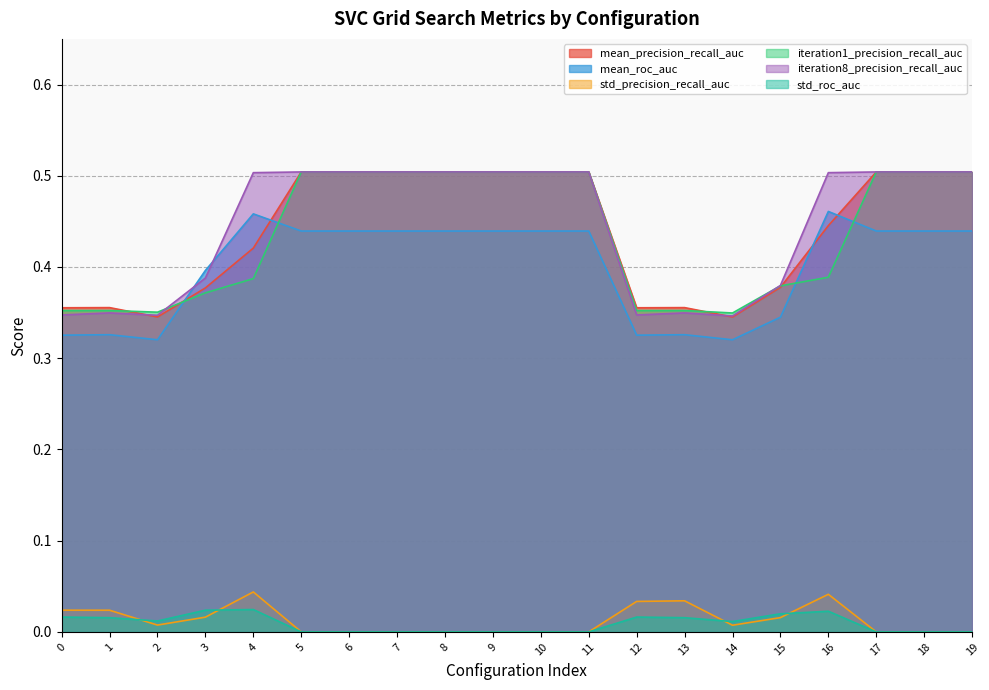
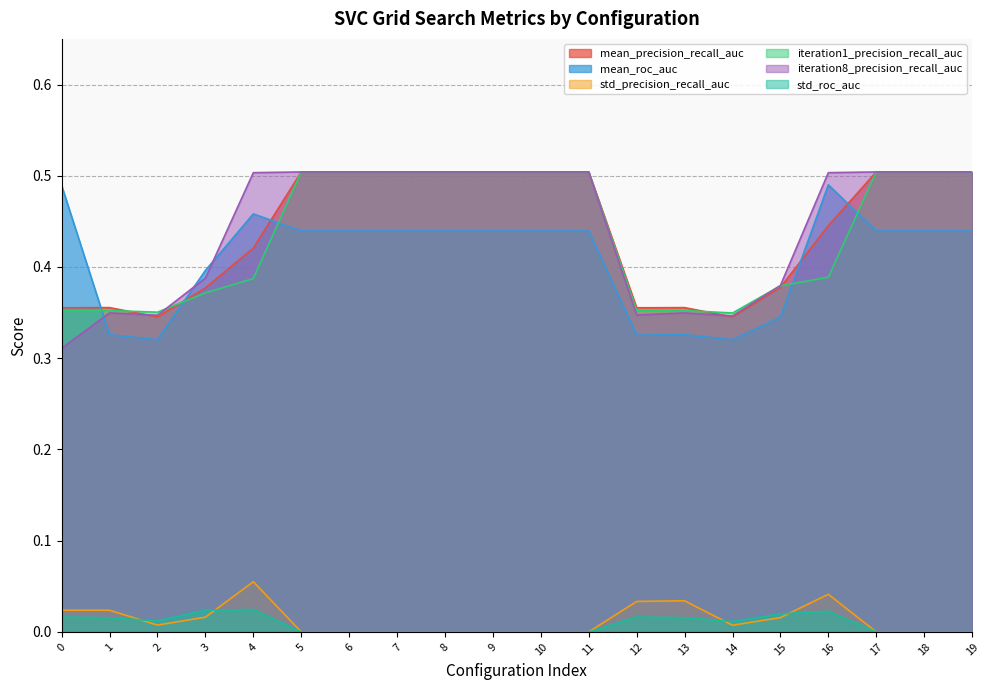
mean_roc_auc, 0: 0.33 -> 0.49
iteration8_precision_recall_auc, 0: 0.35 -> 0.31
std_precision_recall_auc, 4: 0.04 -> 0.06
mean_roc_auc, 16: 0.46 -> 0.49
